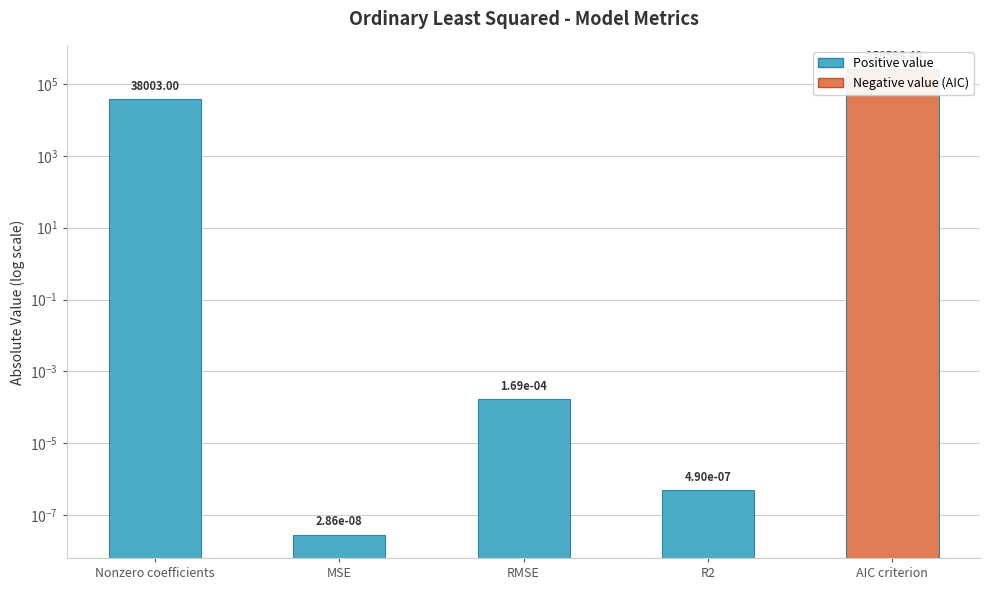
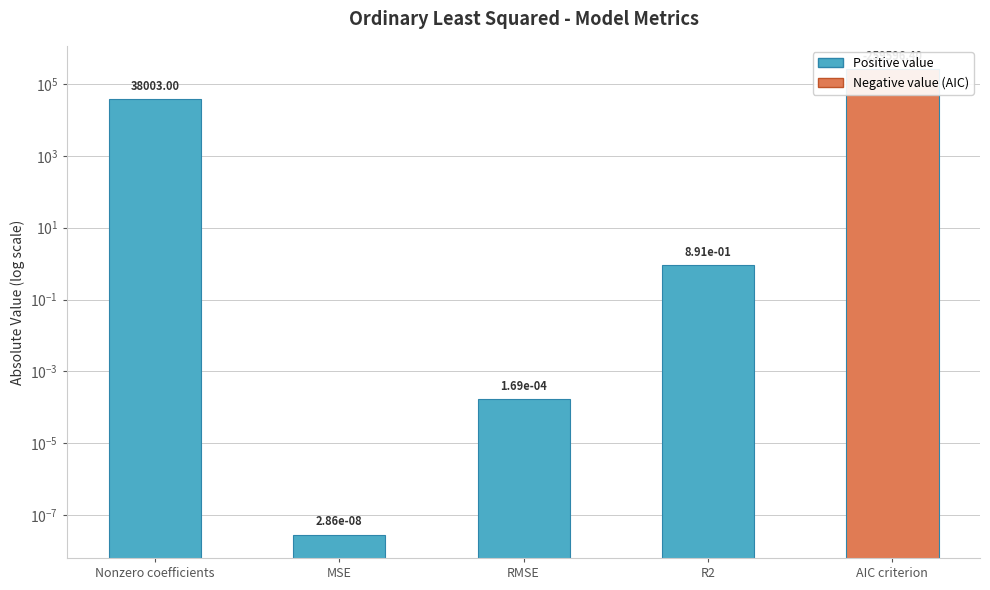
R2: 4.90e-07 -> 8.91e-01
